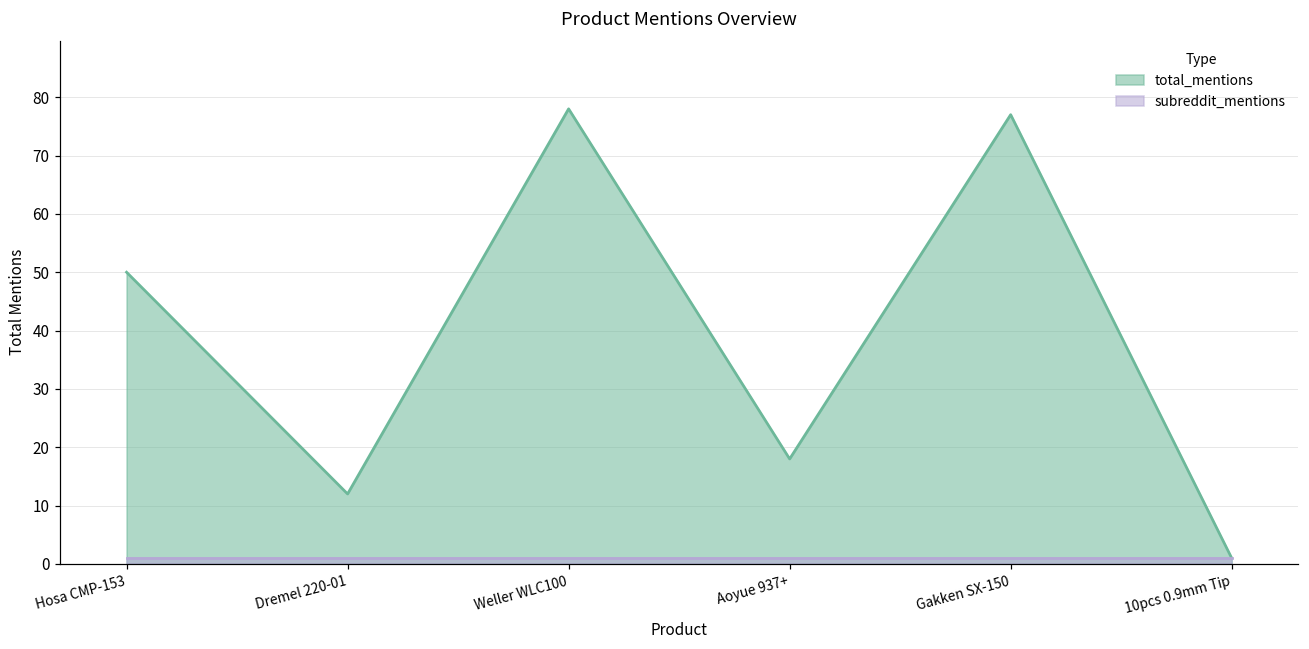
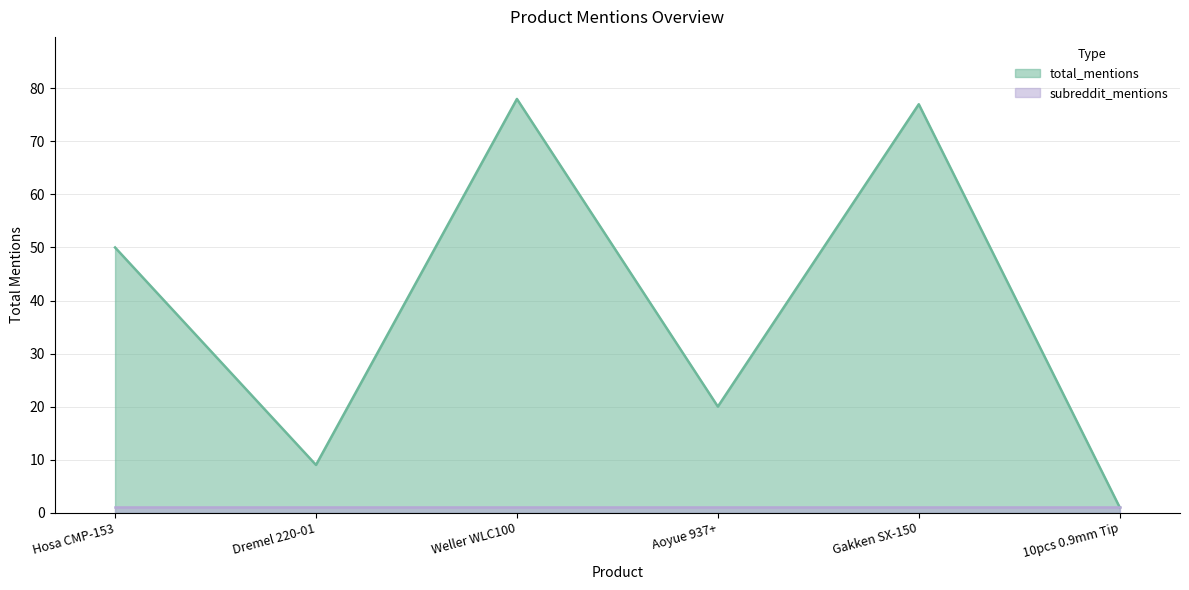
total_mentions, Dremel 220-01: 12 -> 9
total_mentions, Aoyue 937+: 18 -> 20
